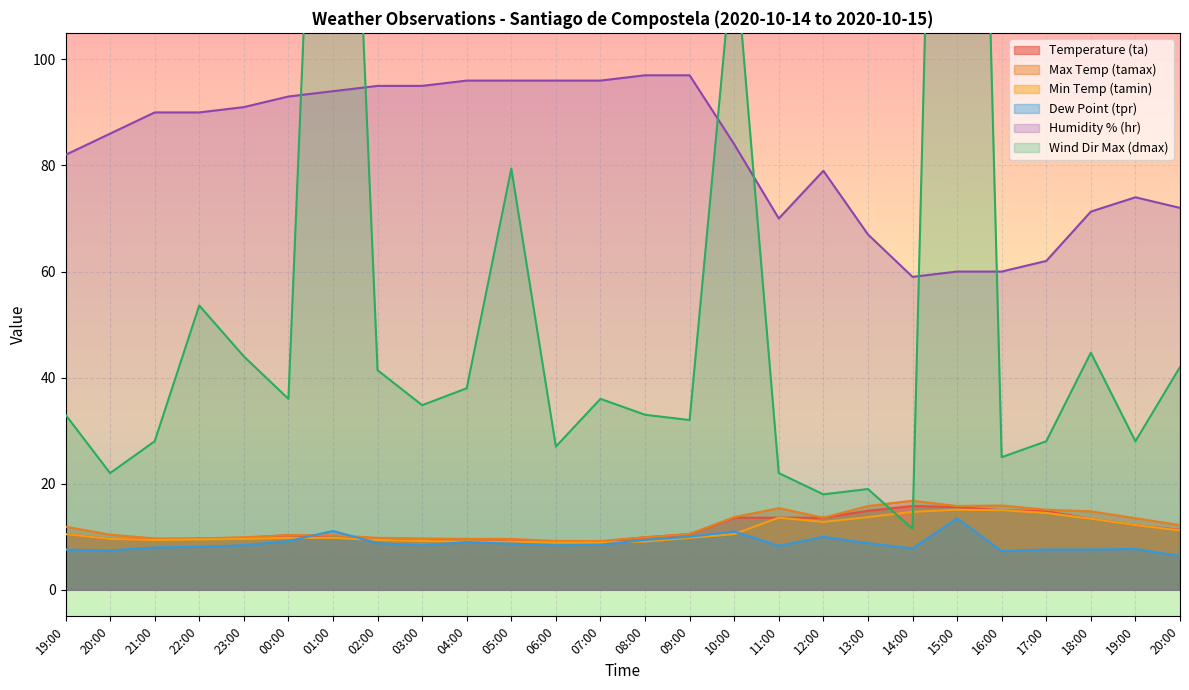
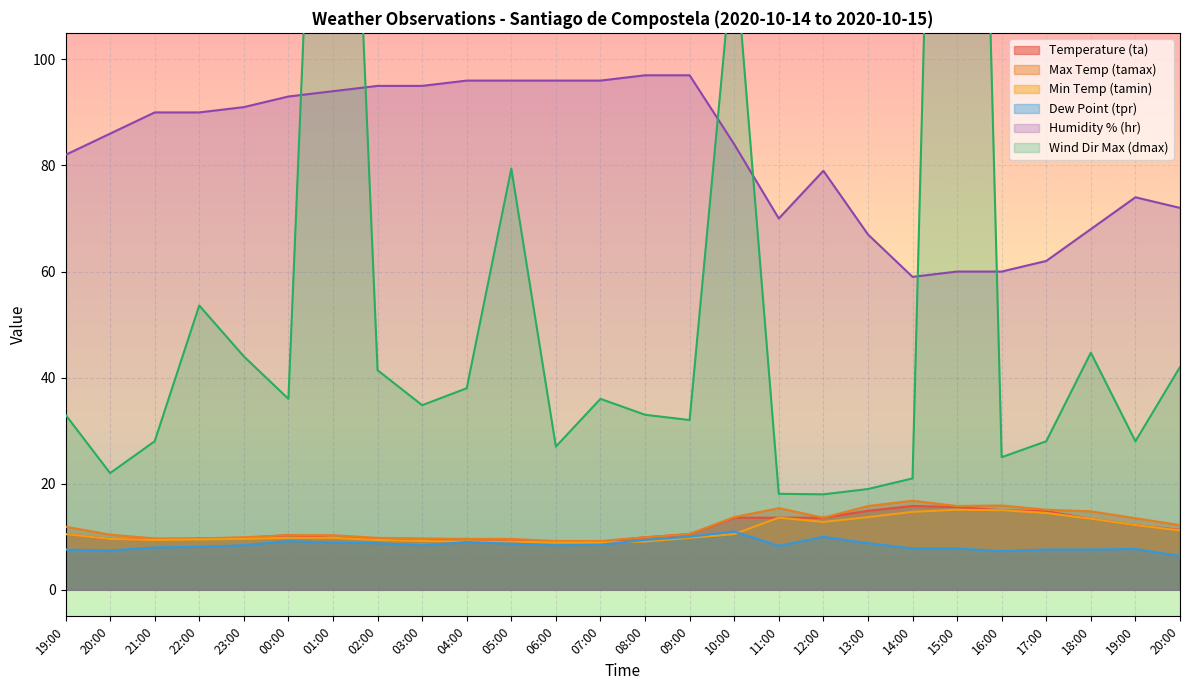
Dew Point (tpr), 01:00: 11 -> 9
Wind Dir Max (dmax), 11:00: 22 -> 18
Wind Dir Max (dmax), 14:00: 12 -> 21
Dew Point (tpr), 15:00: 14 -> 8
Humidity % (hr), 18:00: 71 -> 68
